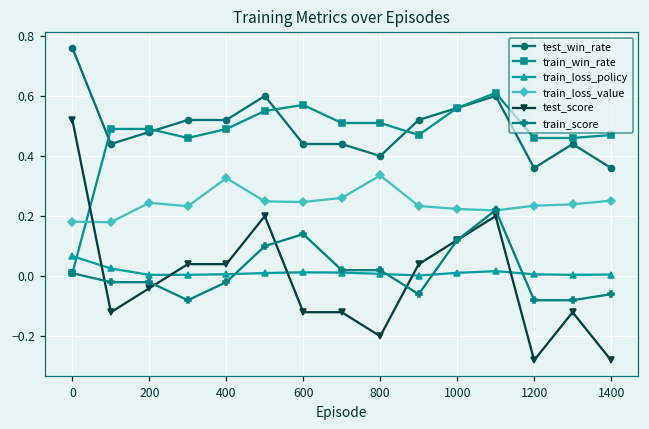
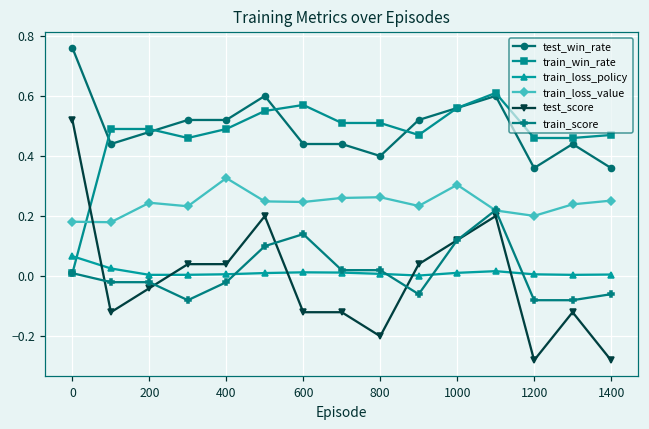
train_loss_value, 800: 0.34 -> 0.26
train_loss_value, 1000: 0.22 -> 0.30
train_loss_value, 1200: 0.23 -> 0.20
